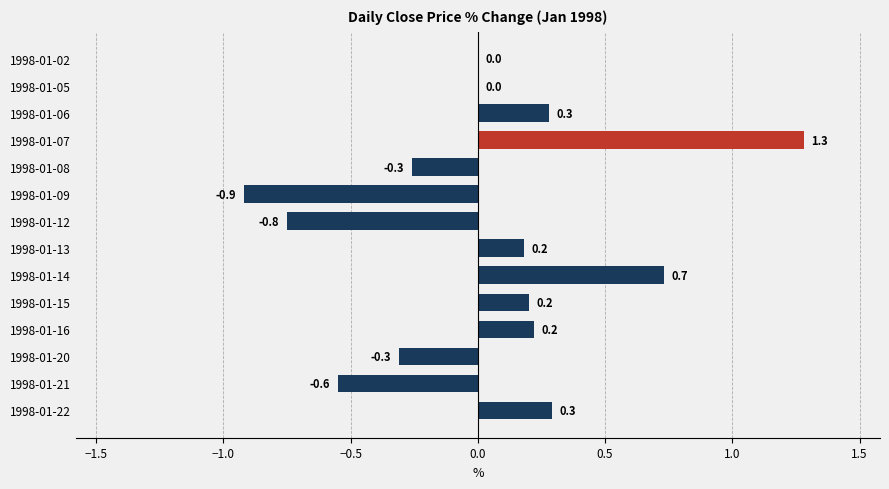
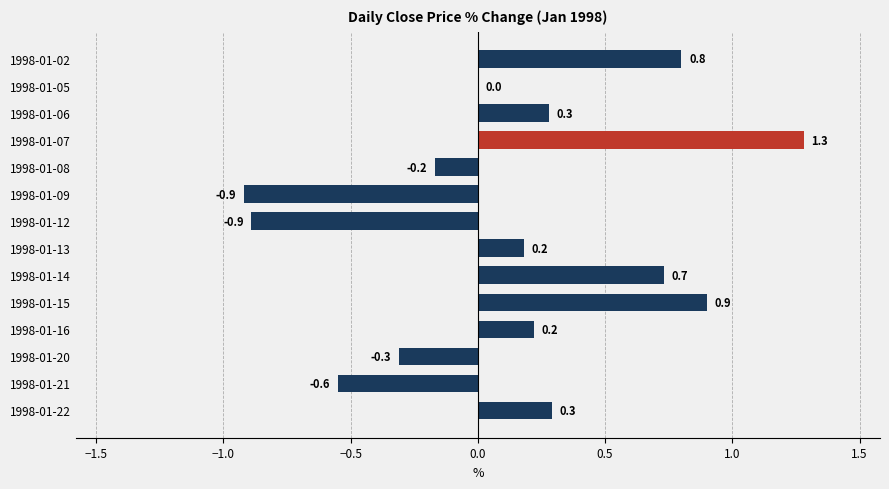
1998-01-02: 0.0 -> 0.8
1998-01-08: -0.3 -> -0.2
1998-01-12: -0.8 -> -0.9
1998-01-15: 0.2 -> 0.9
